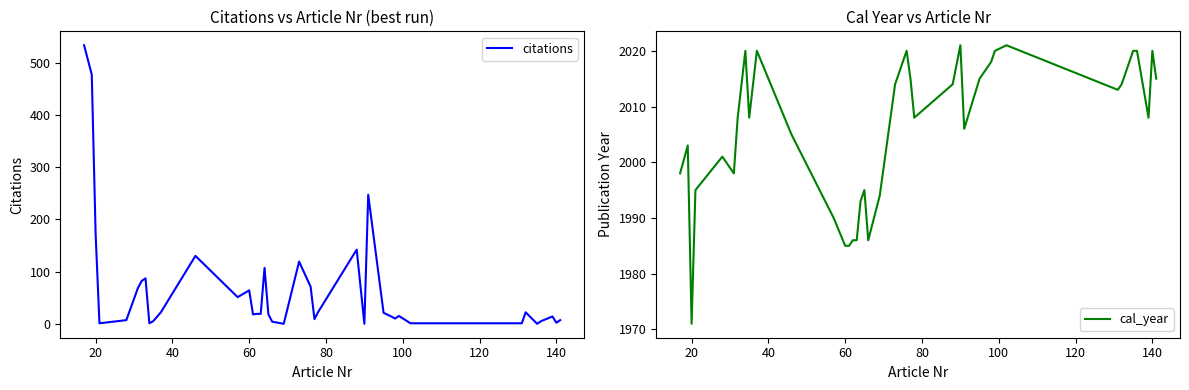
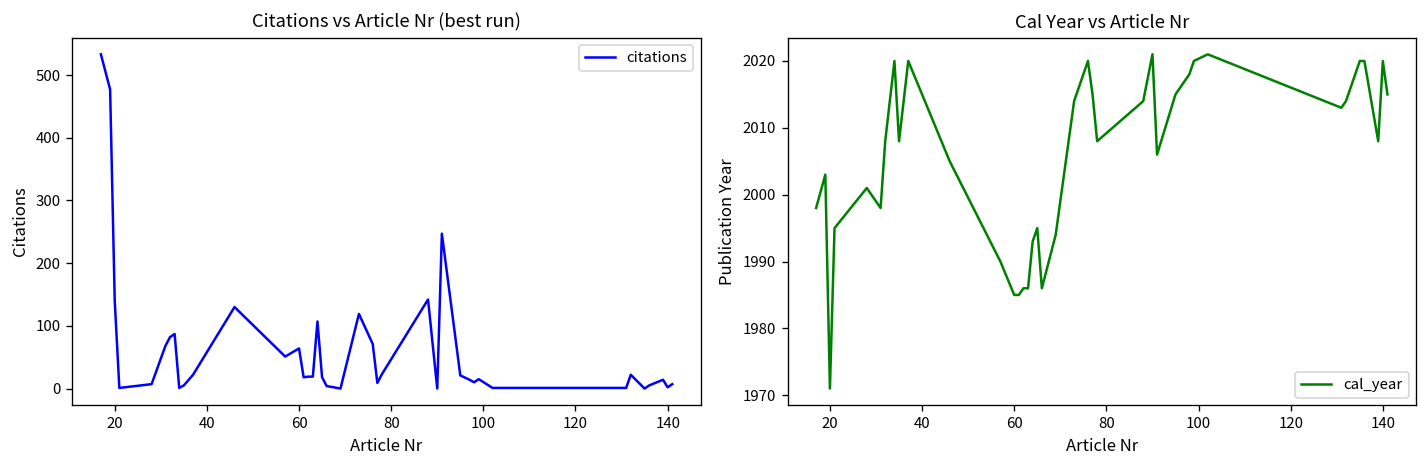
Citations vs Article Nr (best run), 20: 170 -> 140
